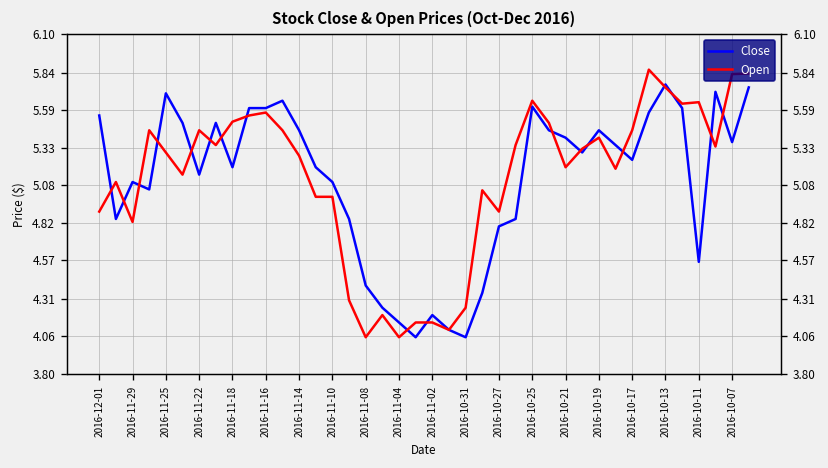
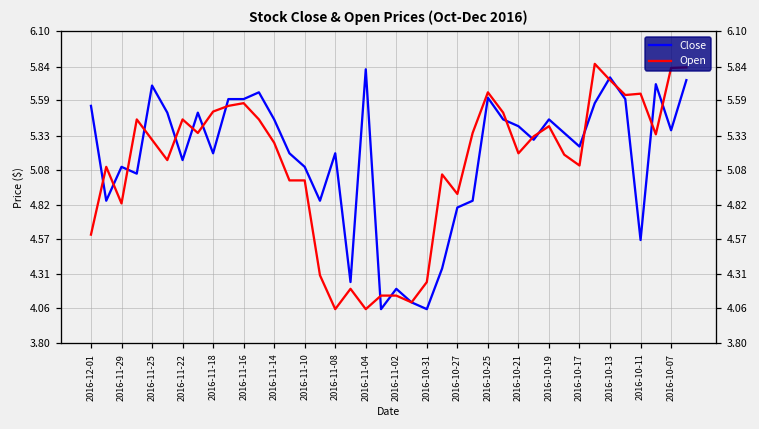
Open, 2016-12-01: 4.9 -> 4.6
Close, 2016-11-08: 4.4 -> 5.2
Close, 2016-11-04: 4.15 -> 5.82
Open, 2016-10-17: 5.45 -> 5.11
